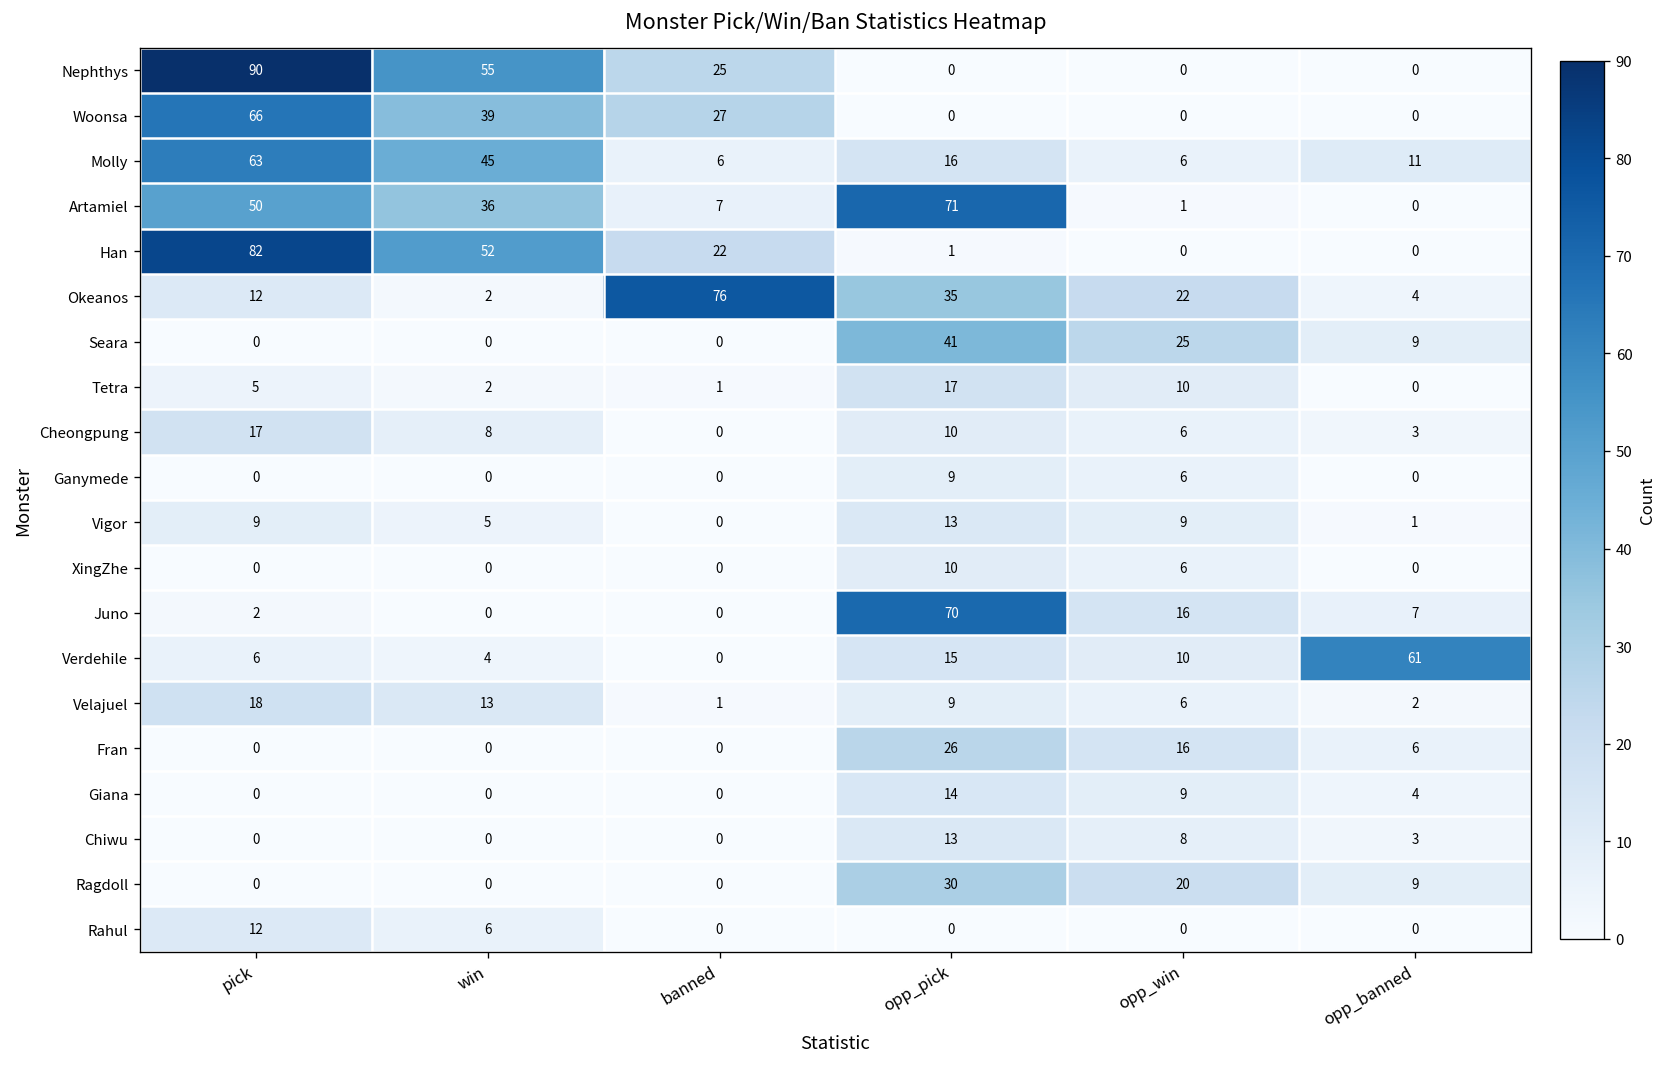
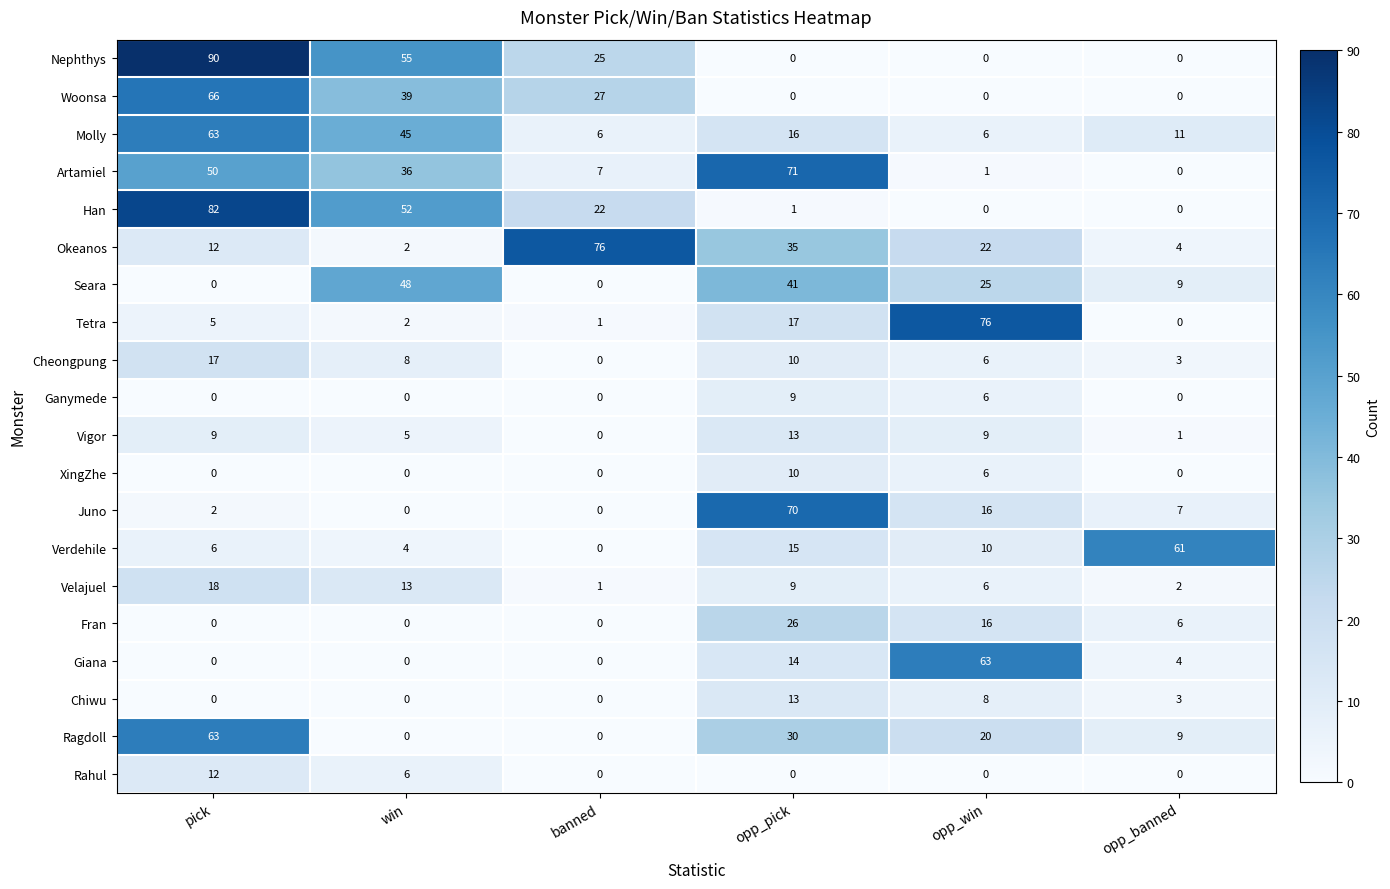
Seara, win: 0 -> 48
Tetra, opp_win: 10 -> 76
Giana, opp_win: 9 -> 63
Ragdoll, pick: 0 -> 63
